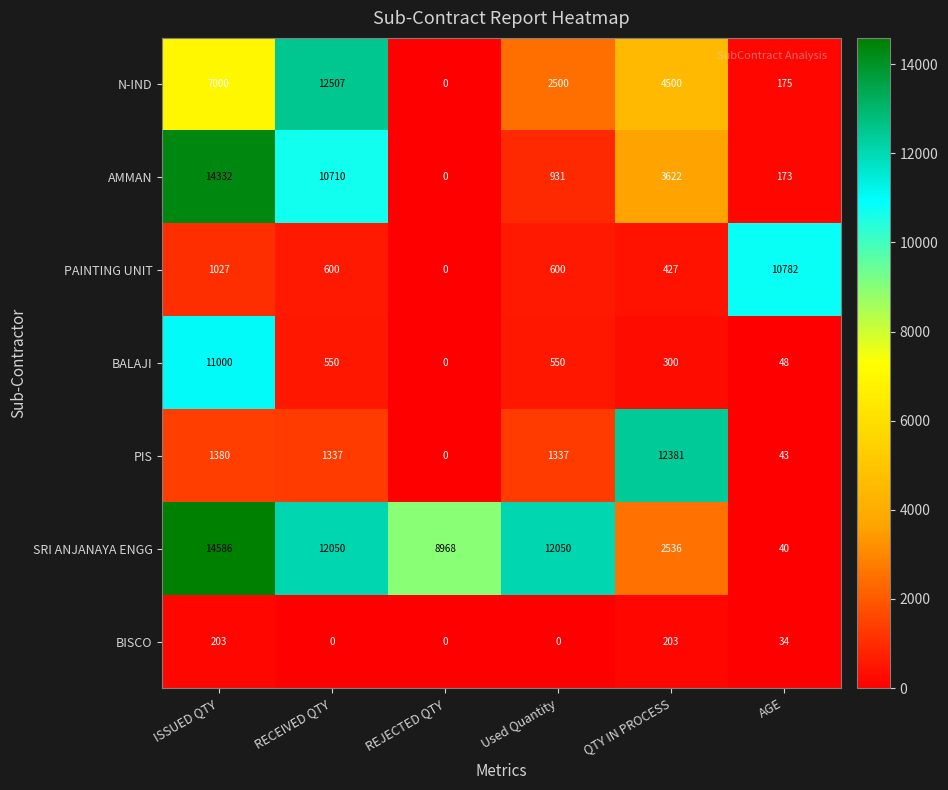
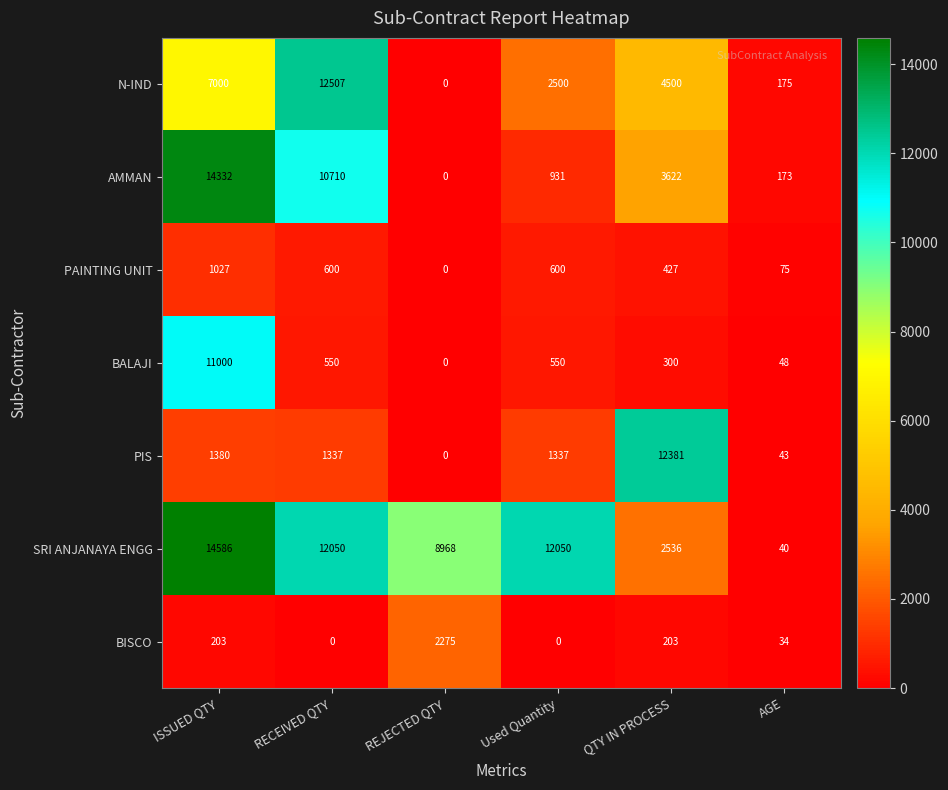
PAINTING UNIT, AGE: 10782 -> 75
BISCO, REJECTED QTY: 0 -> 2275
